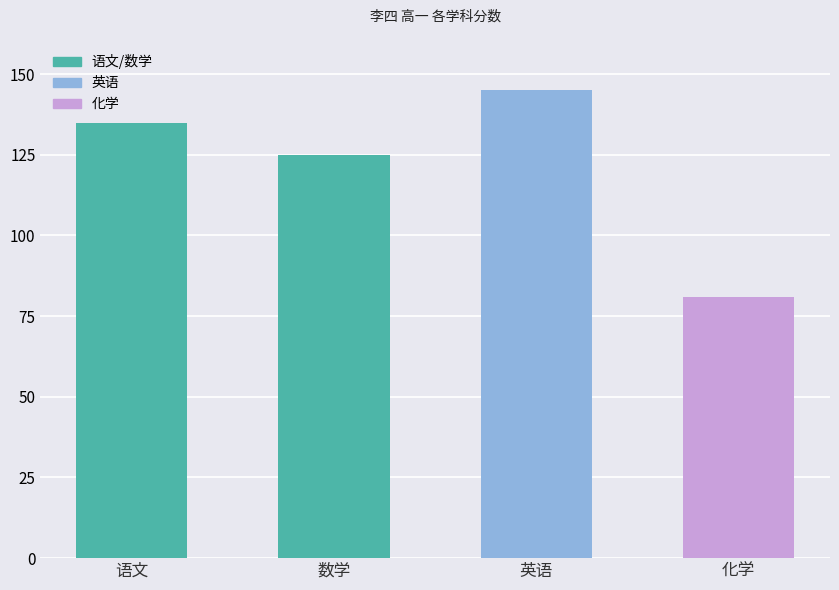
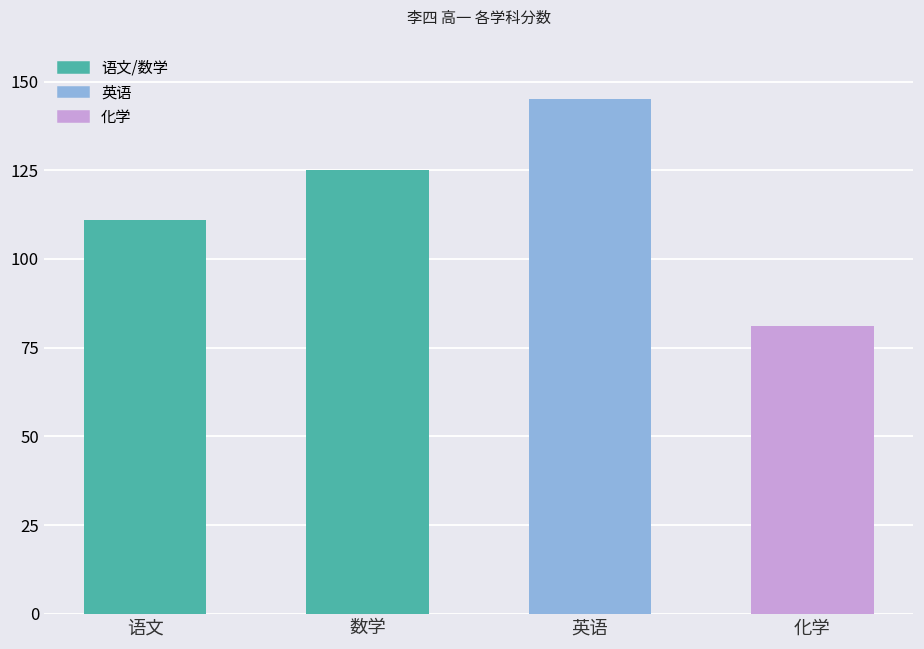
语文: 135 -> 111
